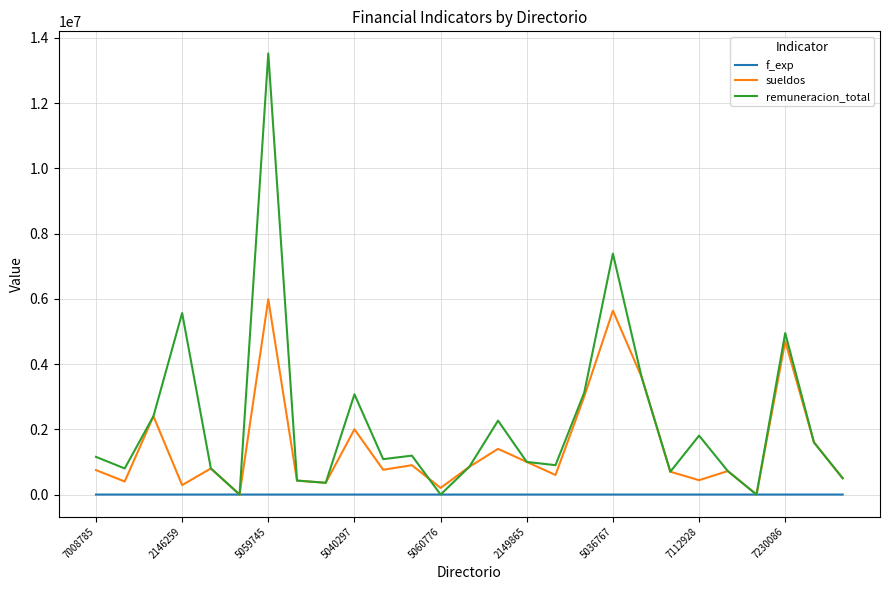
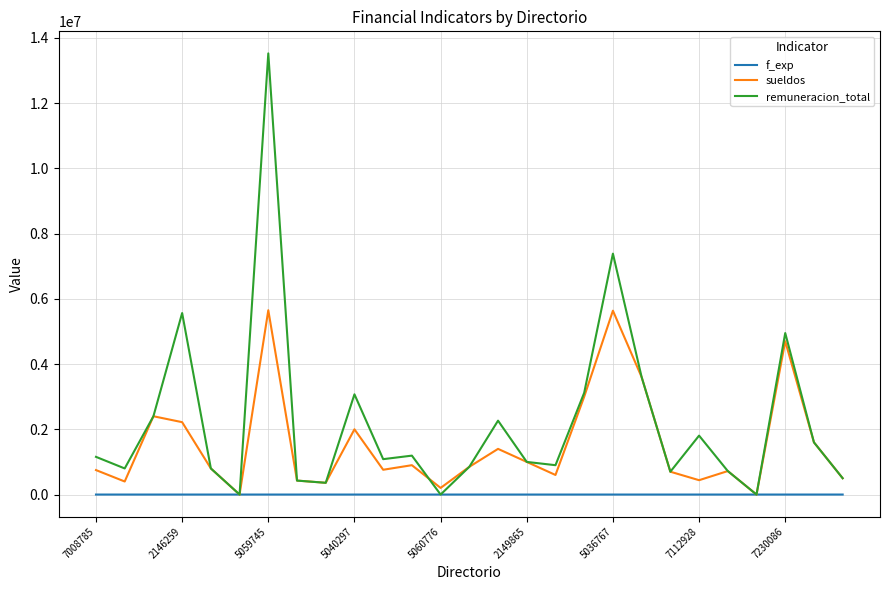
sueldos, 2146259: 300000 -> 2200000
sueldos, 5059745: 6000000 -> 5700000
